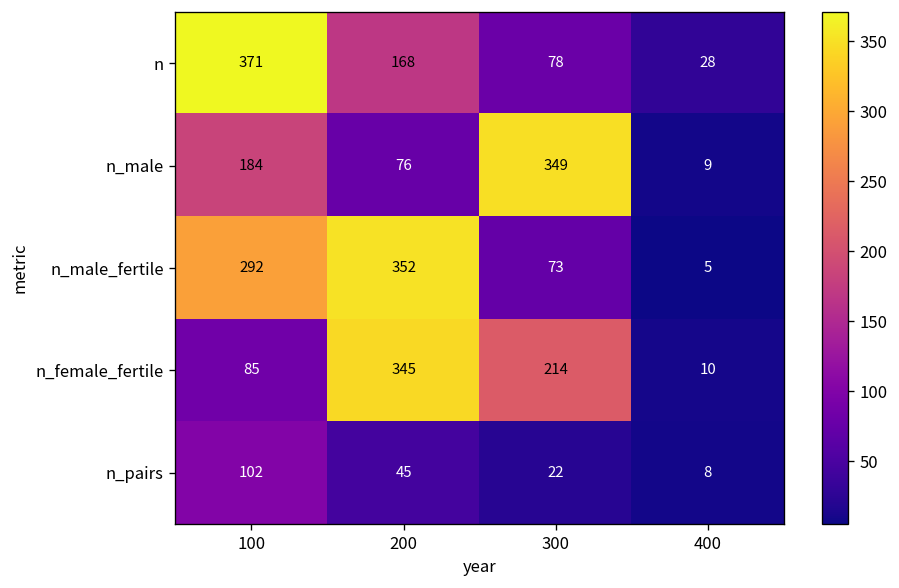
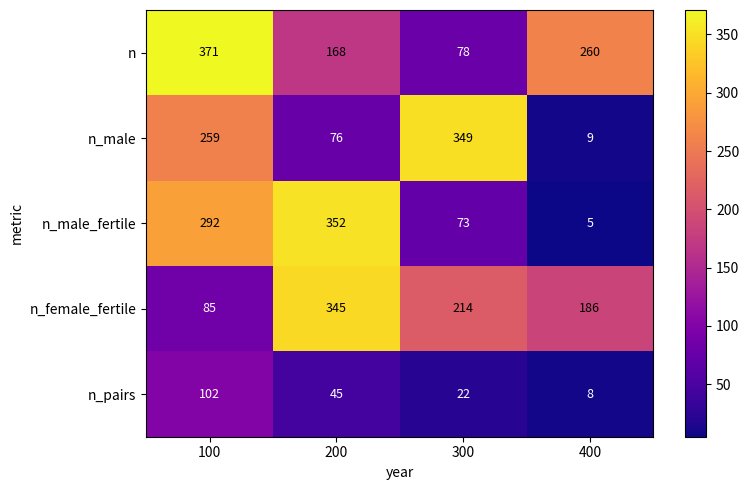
n, 400: 28 -> 260
n_male, 100: 184 -> 259
n_female_fertile, 400: 10 -> 186
